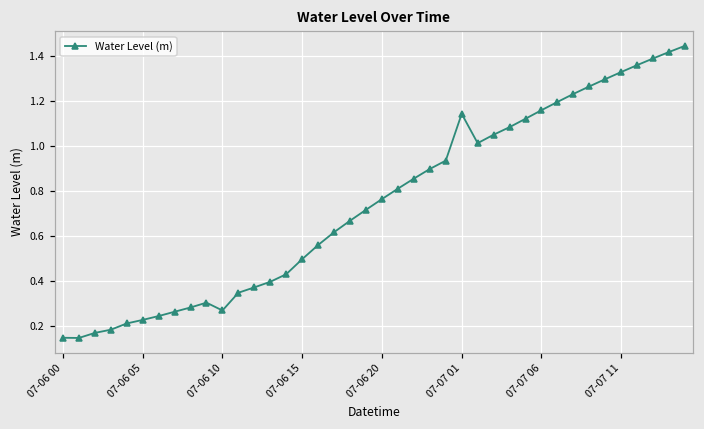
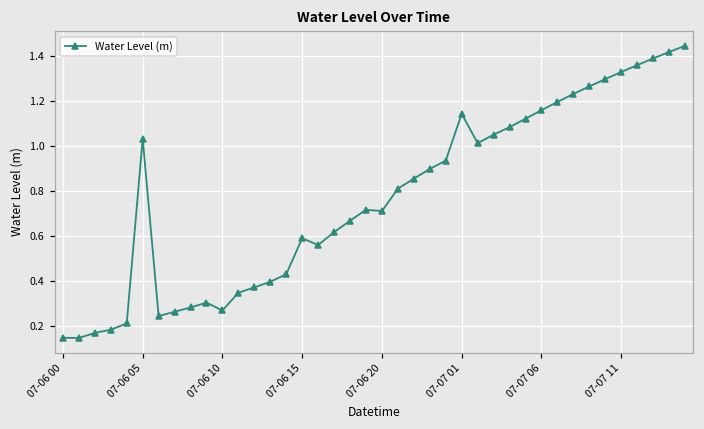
07-06 05: 0.23 -> 1.03
07-06 15: 0.50 -> 0.59
07-06 20: 0.77 -> 0.71
